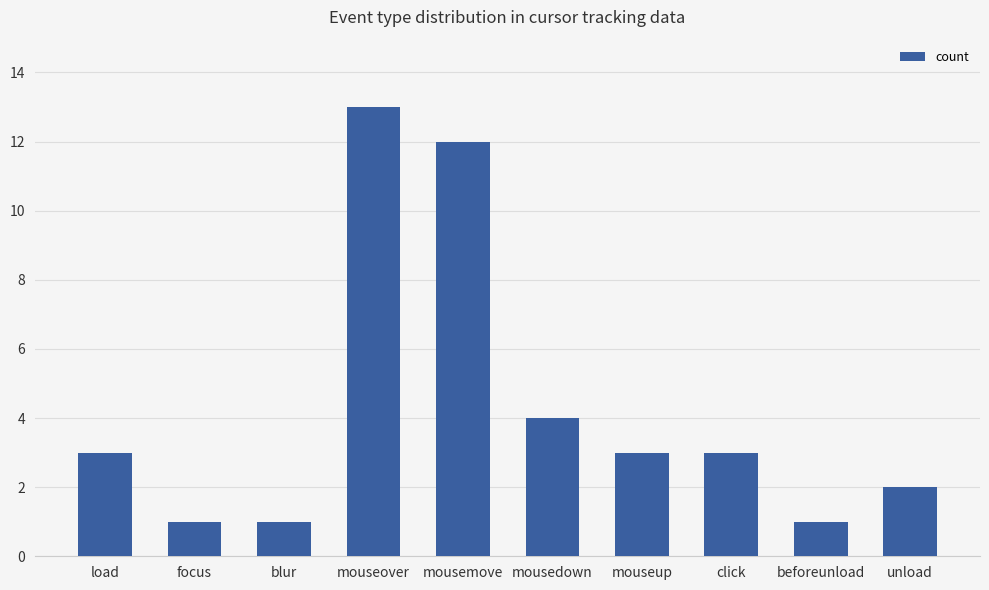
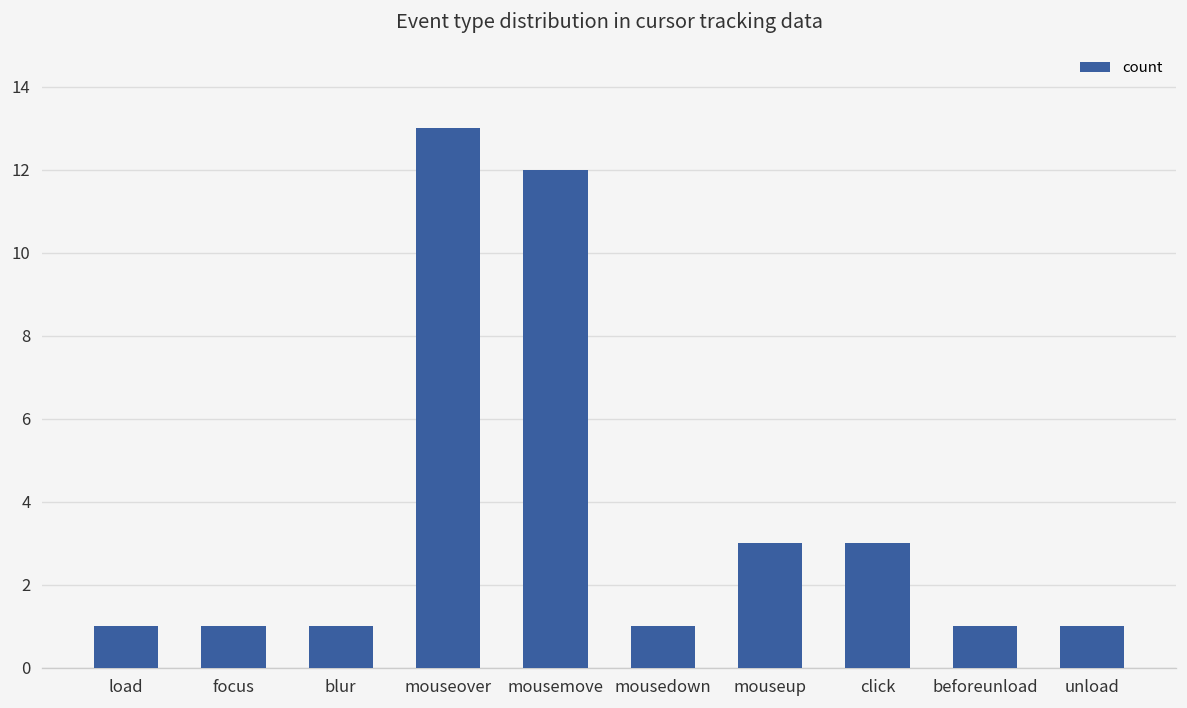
load: 3 -> 1
mousedown: 4 -> 1
unload: 2 -> 1
